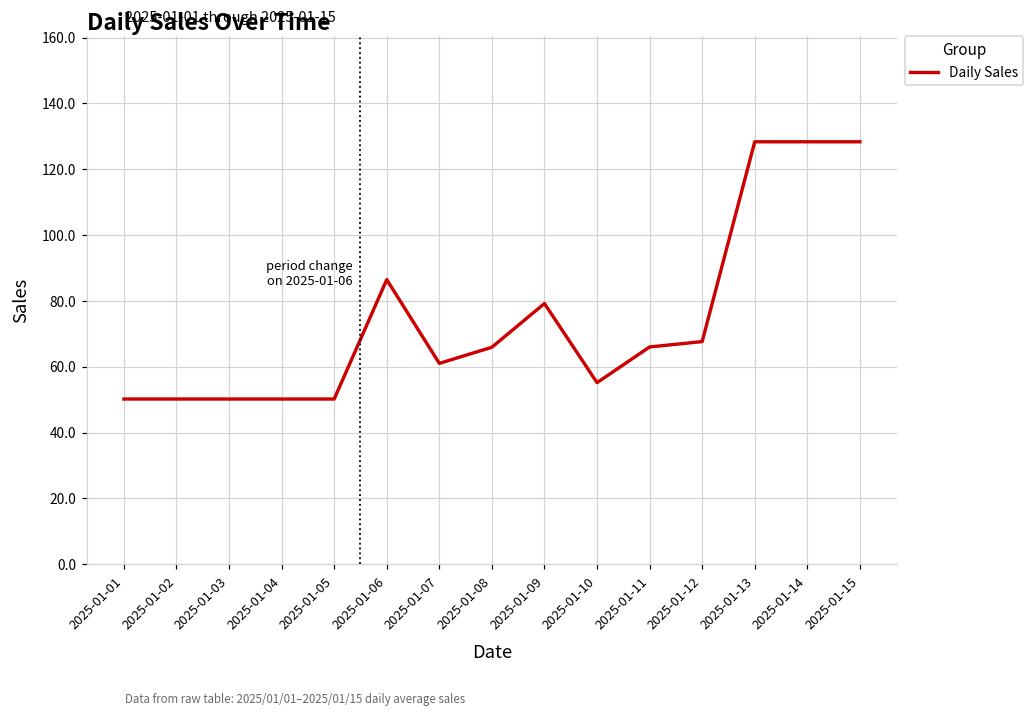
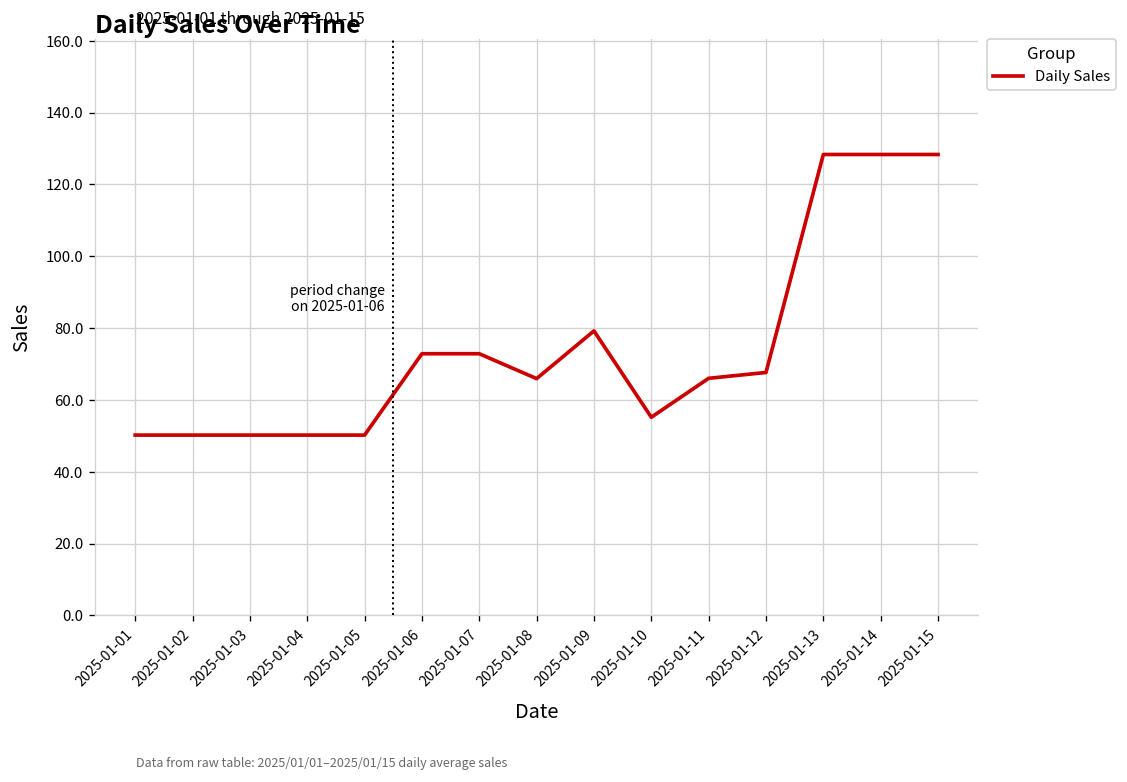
2025-01-06: 86 -> 73
2025-01-07: 61 -> 73
